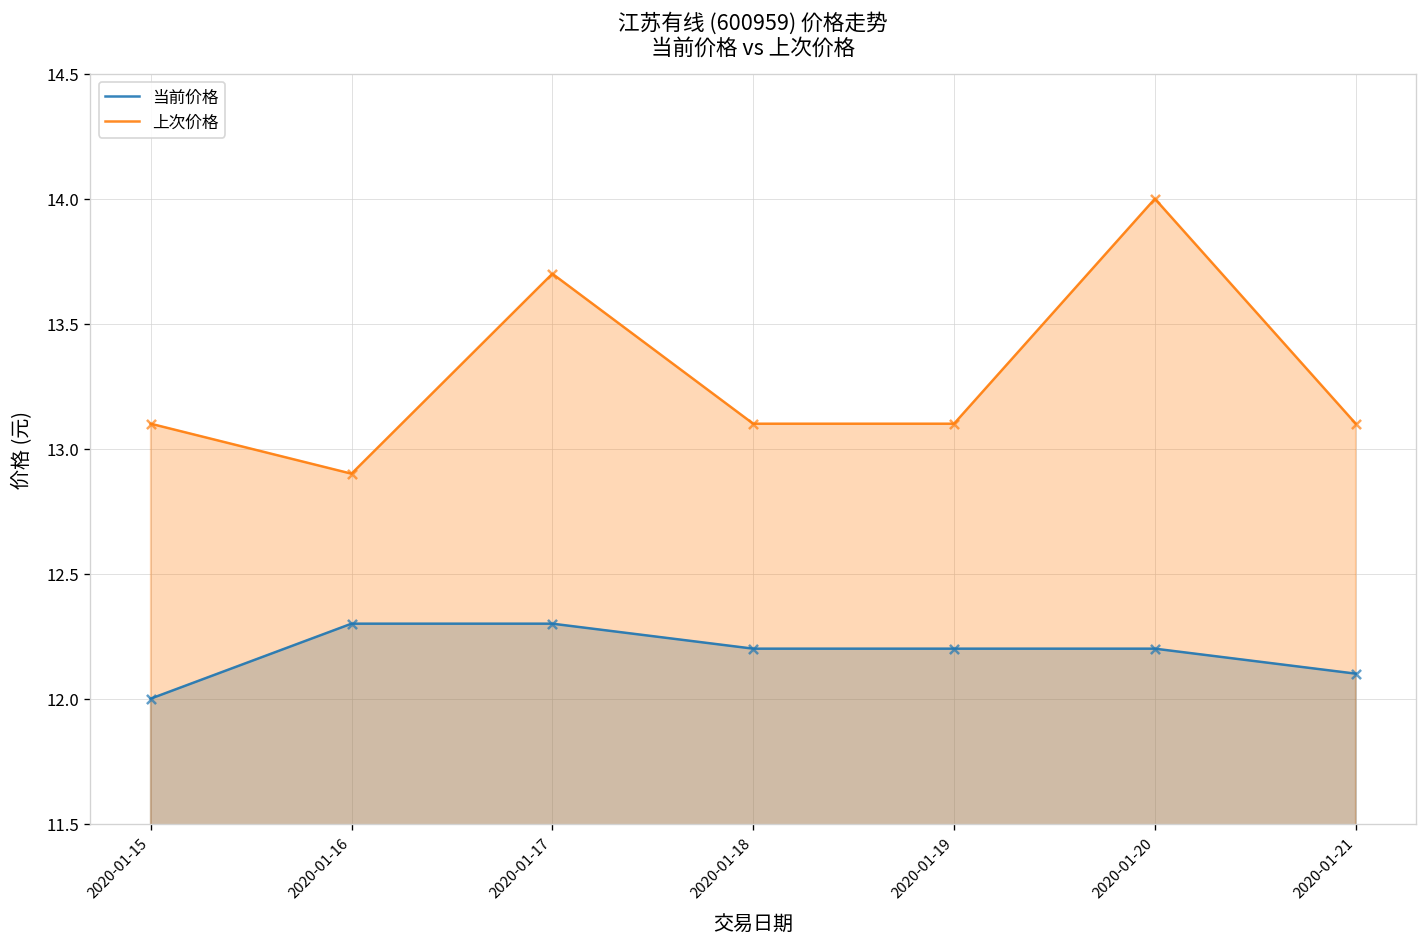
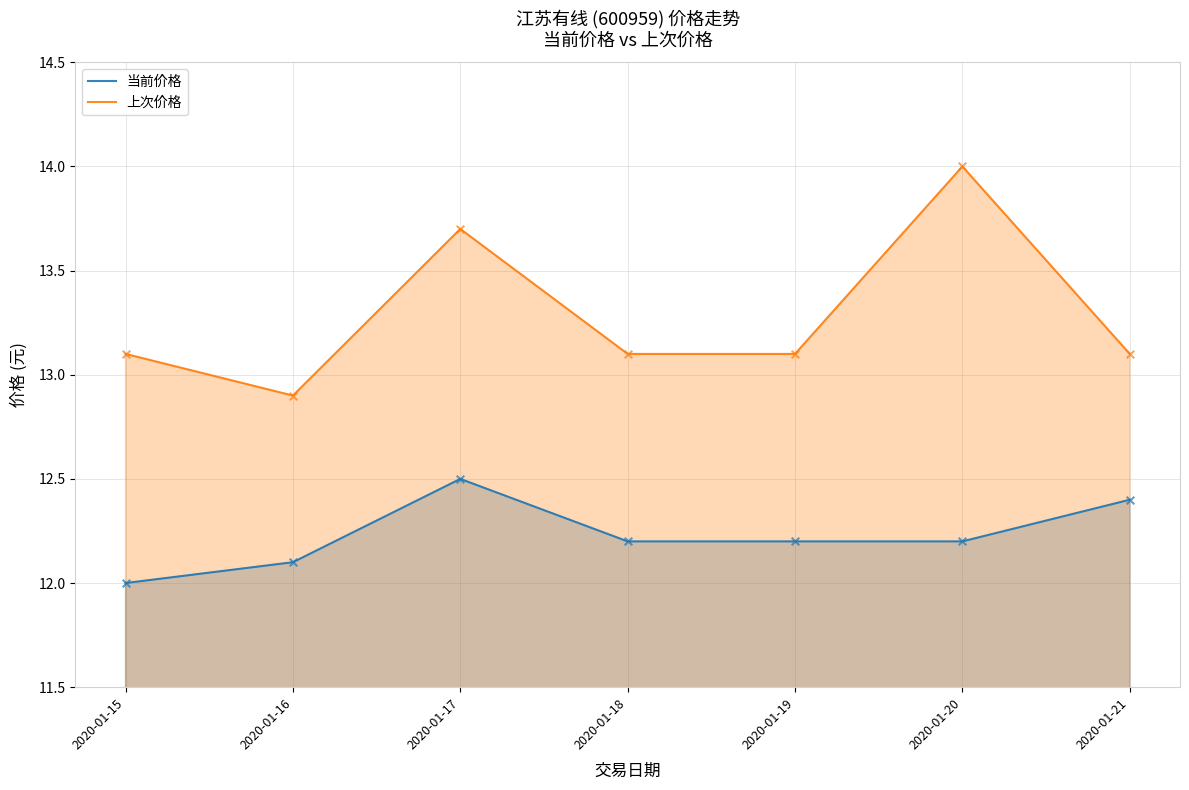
当前价格, 2020-01-16: 12.3 -> 12.1
当前价格, 2020-01-17: 12.3 -> 12.5
当前价格, 2020-01-21: 12.1 -> 12.4
